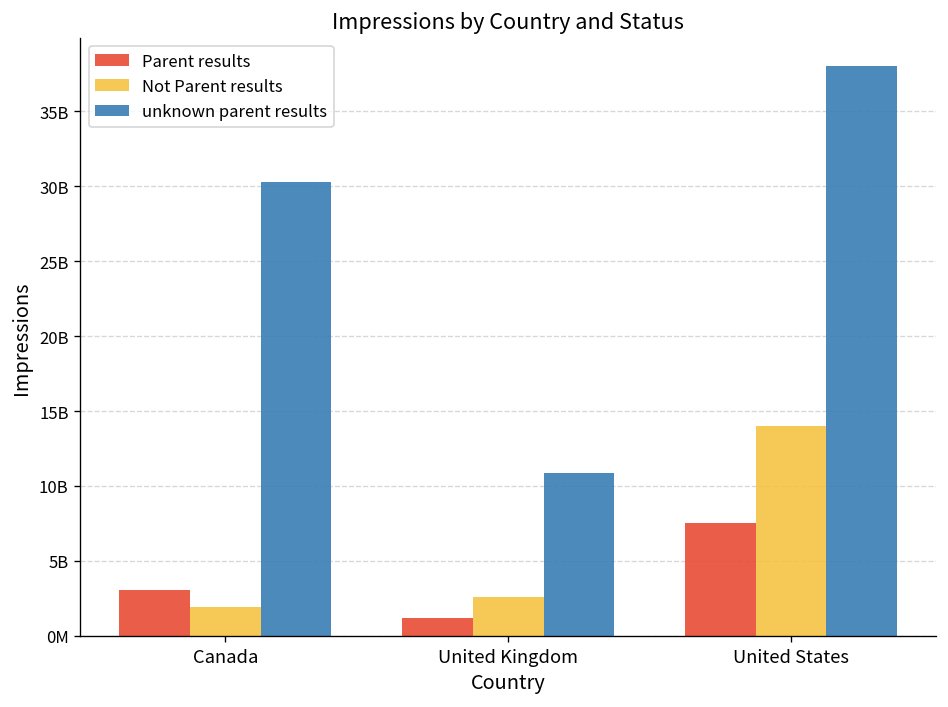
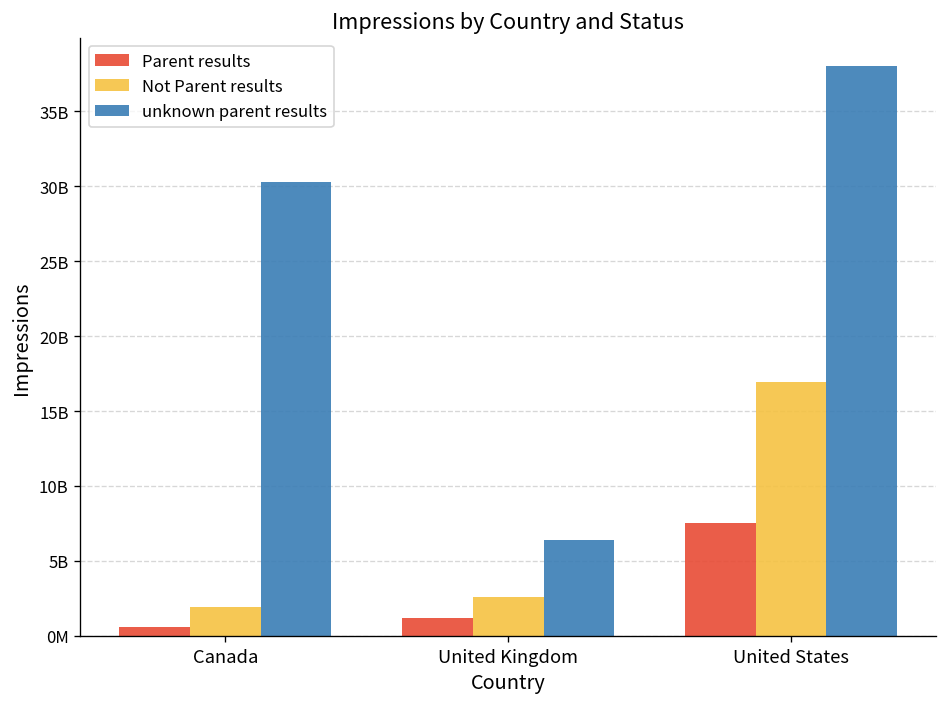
Parent results, Canada: 3100000000 -> 600000000
unknown parent results, United Kingdom: 10900000000 -> 6400000000
Not Parent results, United States: 14000000000 -> 17000000000
